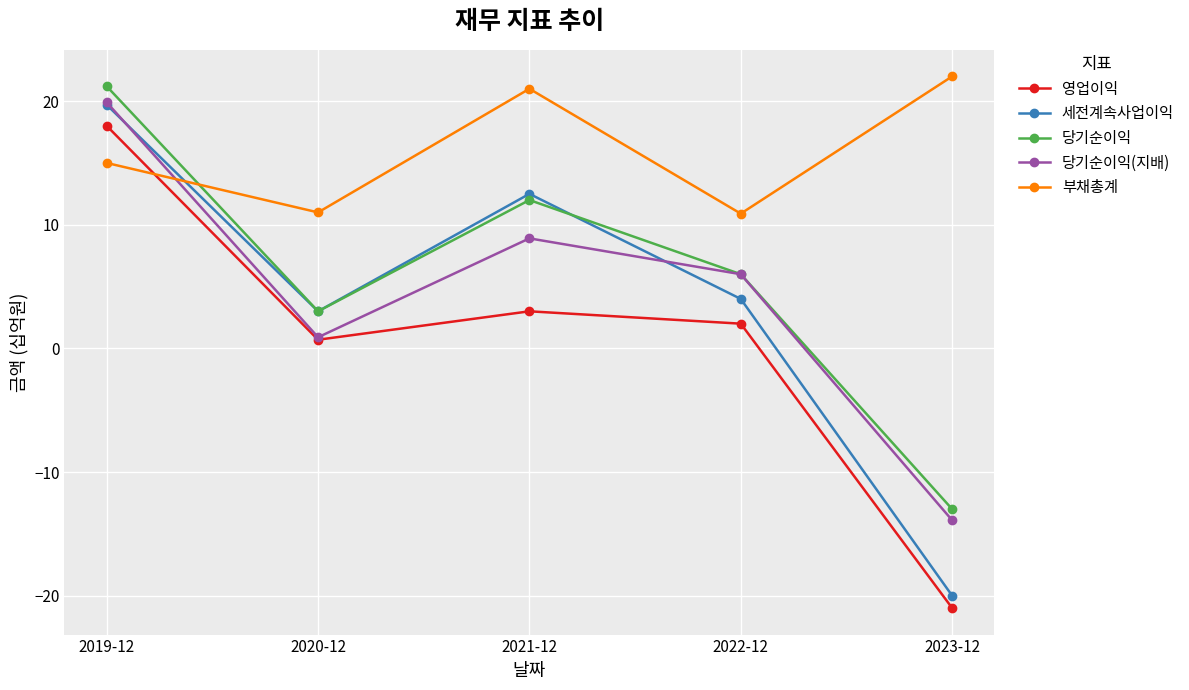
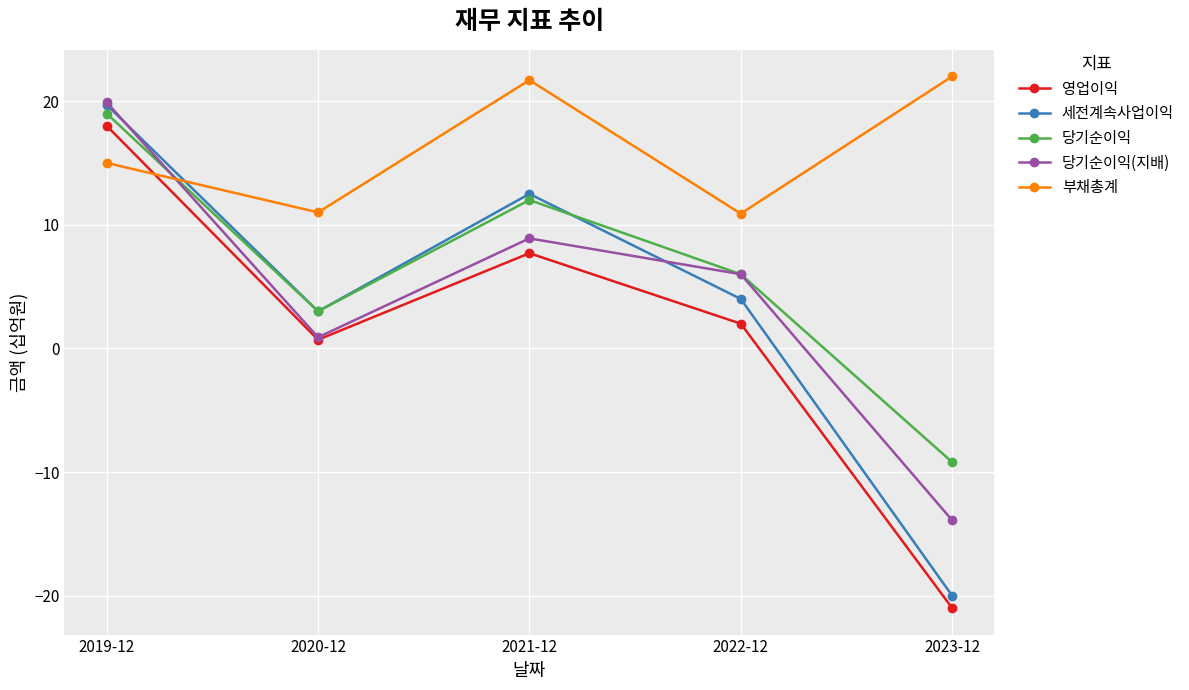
당기순이익, 2019-12: 21.2 -> 19.0
영업이익, 2021-12: 3.0 -> 7.7
부채총계, 2021-12: 21.0 -> 21.7
당기순이익, 2023-12: -13.0 -> -9.2
